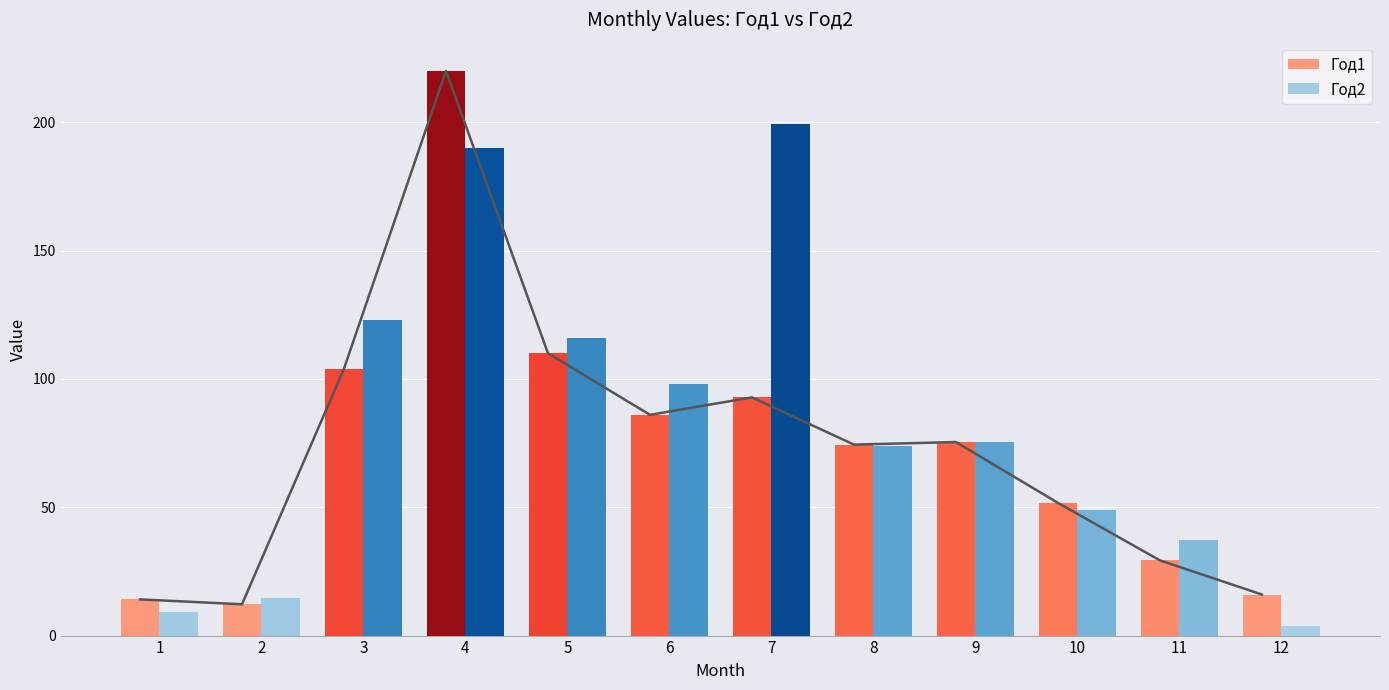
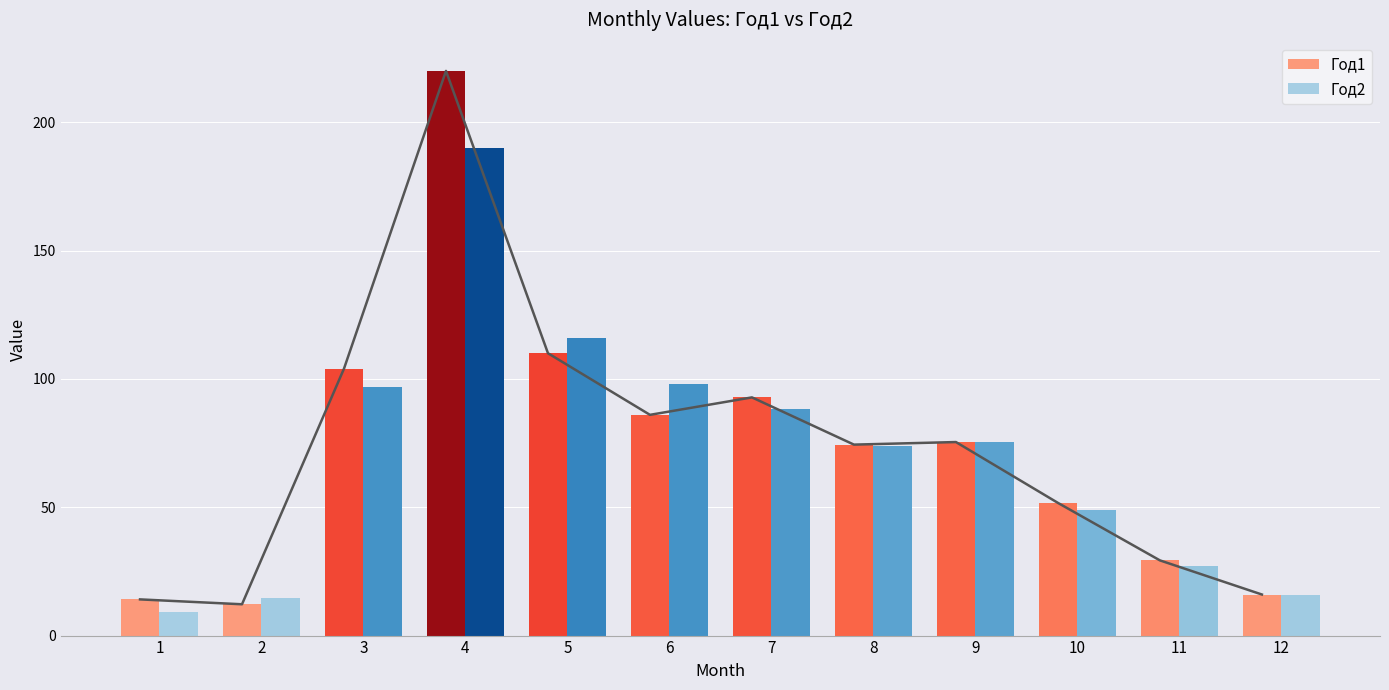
Год2, 3: 123 -> 97
Год2, 7: 199 -> 88
Год2, 11: 37 -> 27
Год2, 12: 4 -> 16
